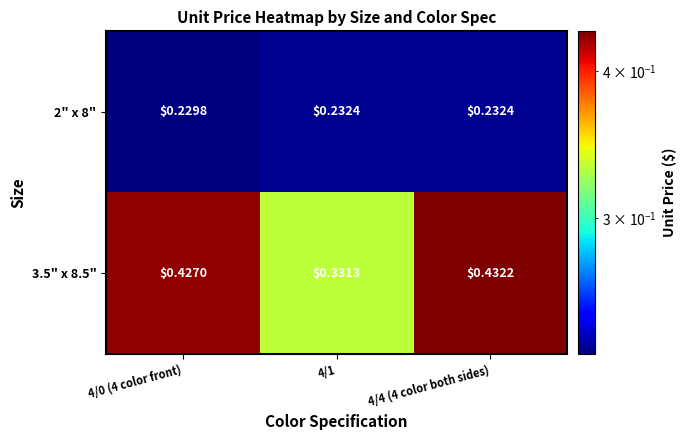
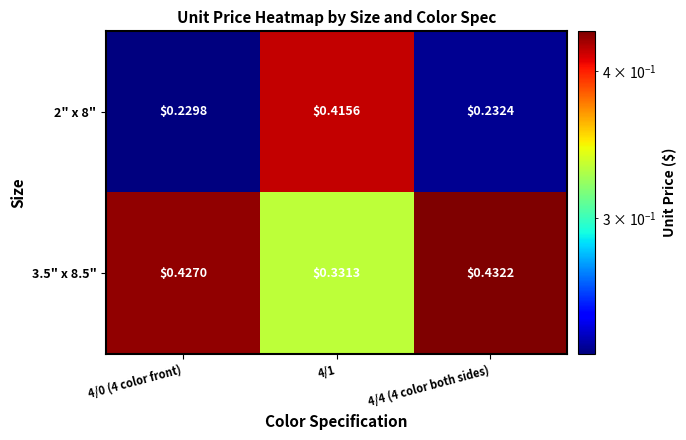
2" x 8", 4/1: $0.2324 -> $0.4156
